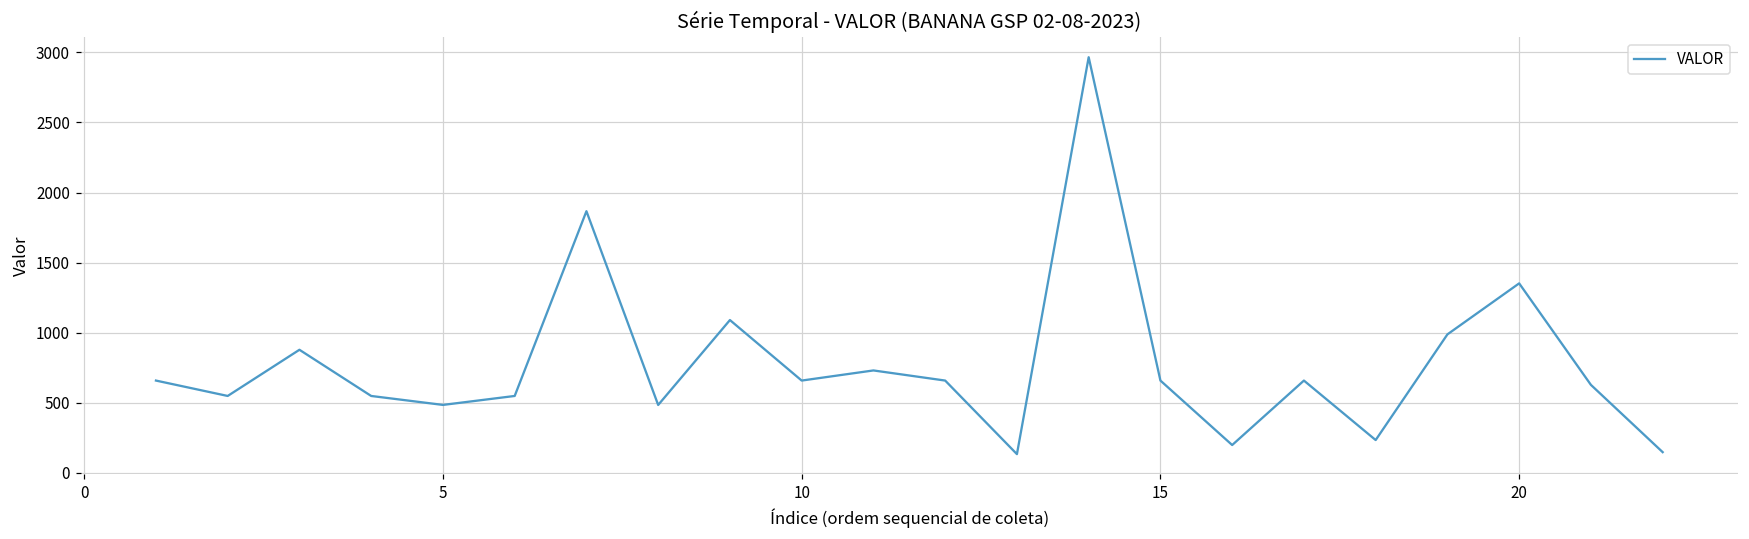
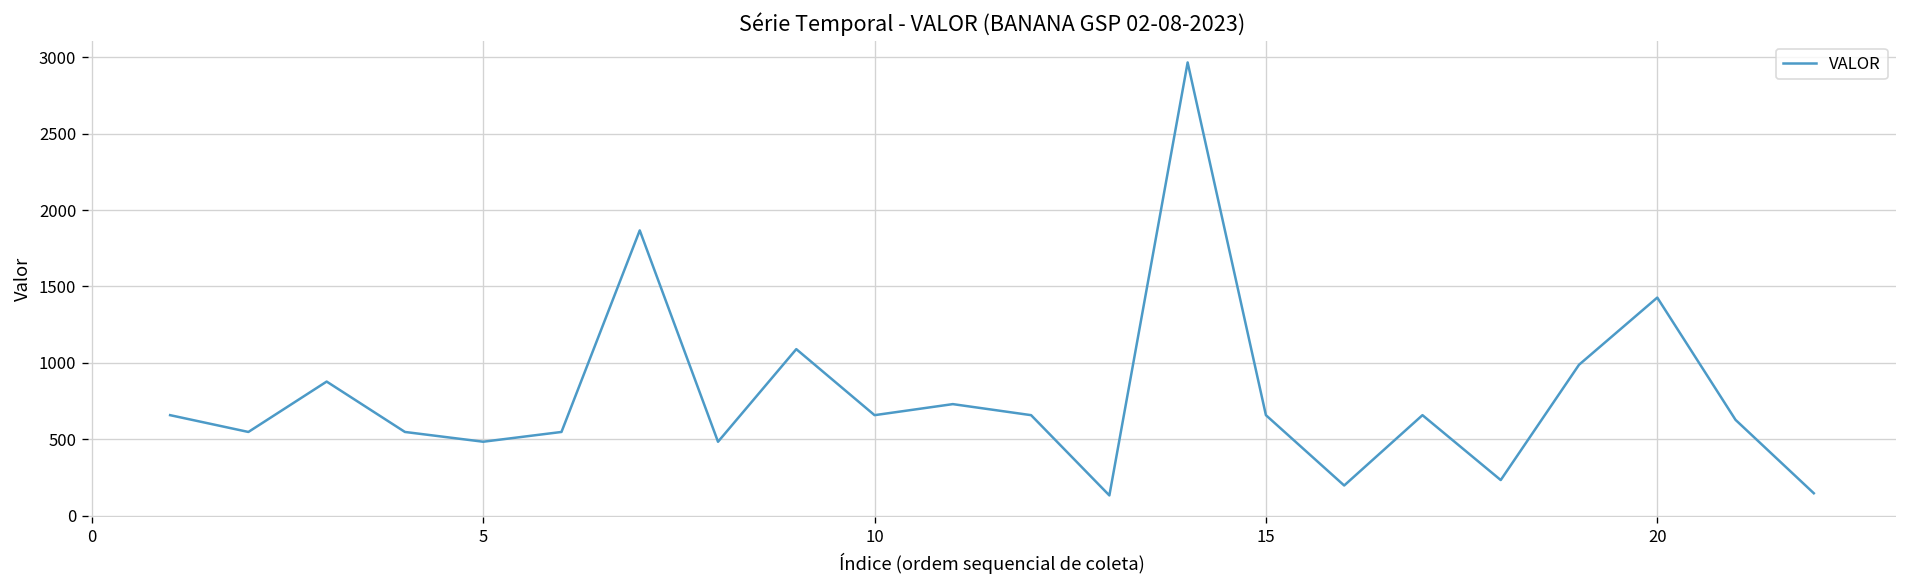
20: 1350 -> 1430
